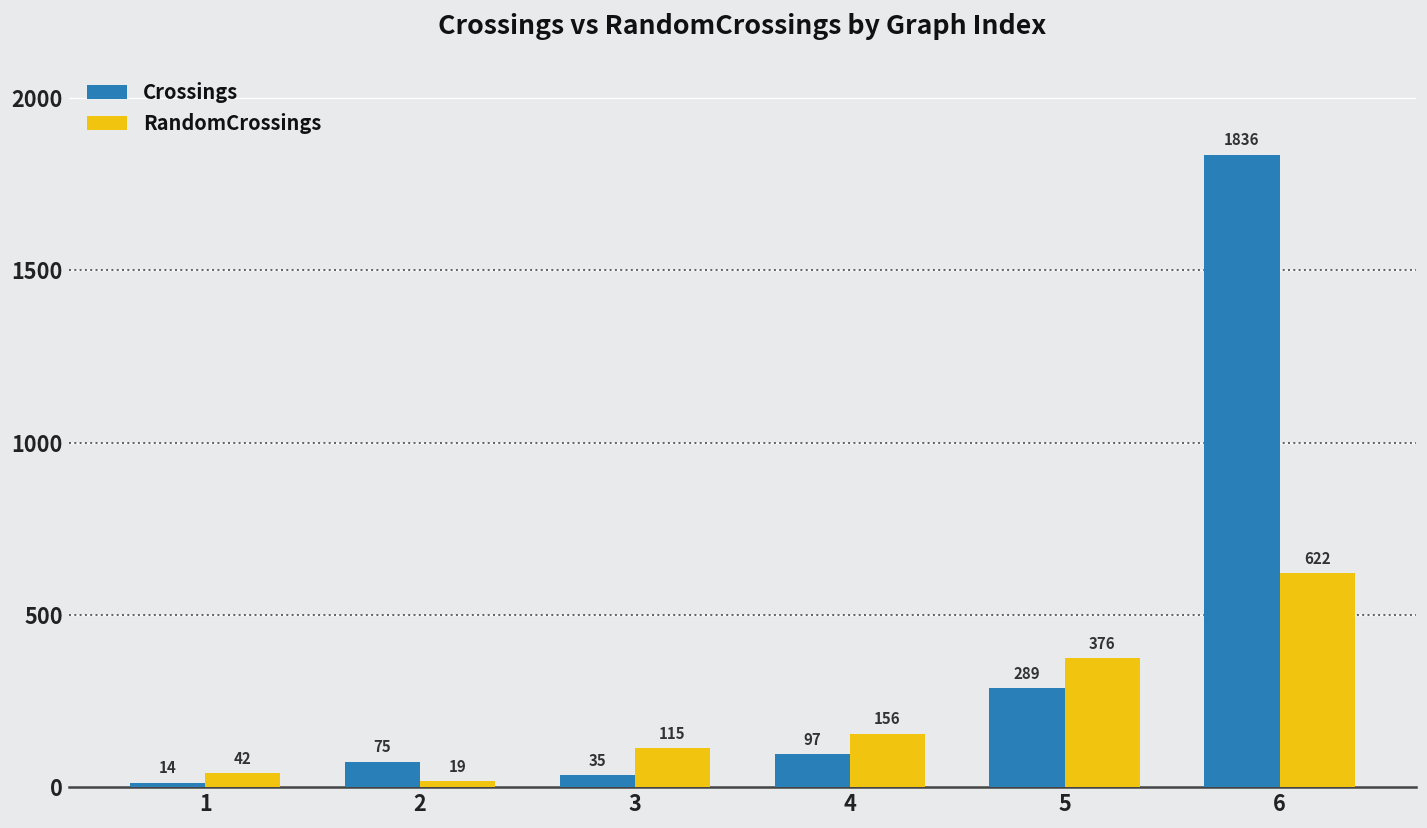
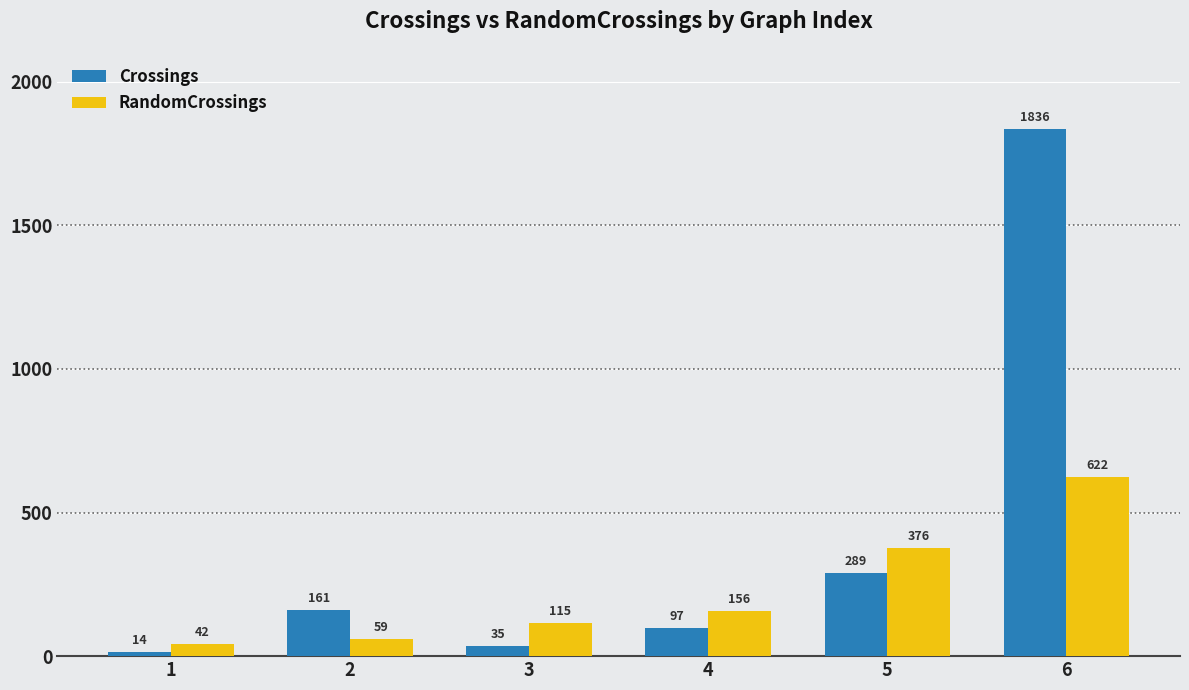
Crossings, 2: 75 -> 161
RandomCrossings, 2: 19 -> 59
